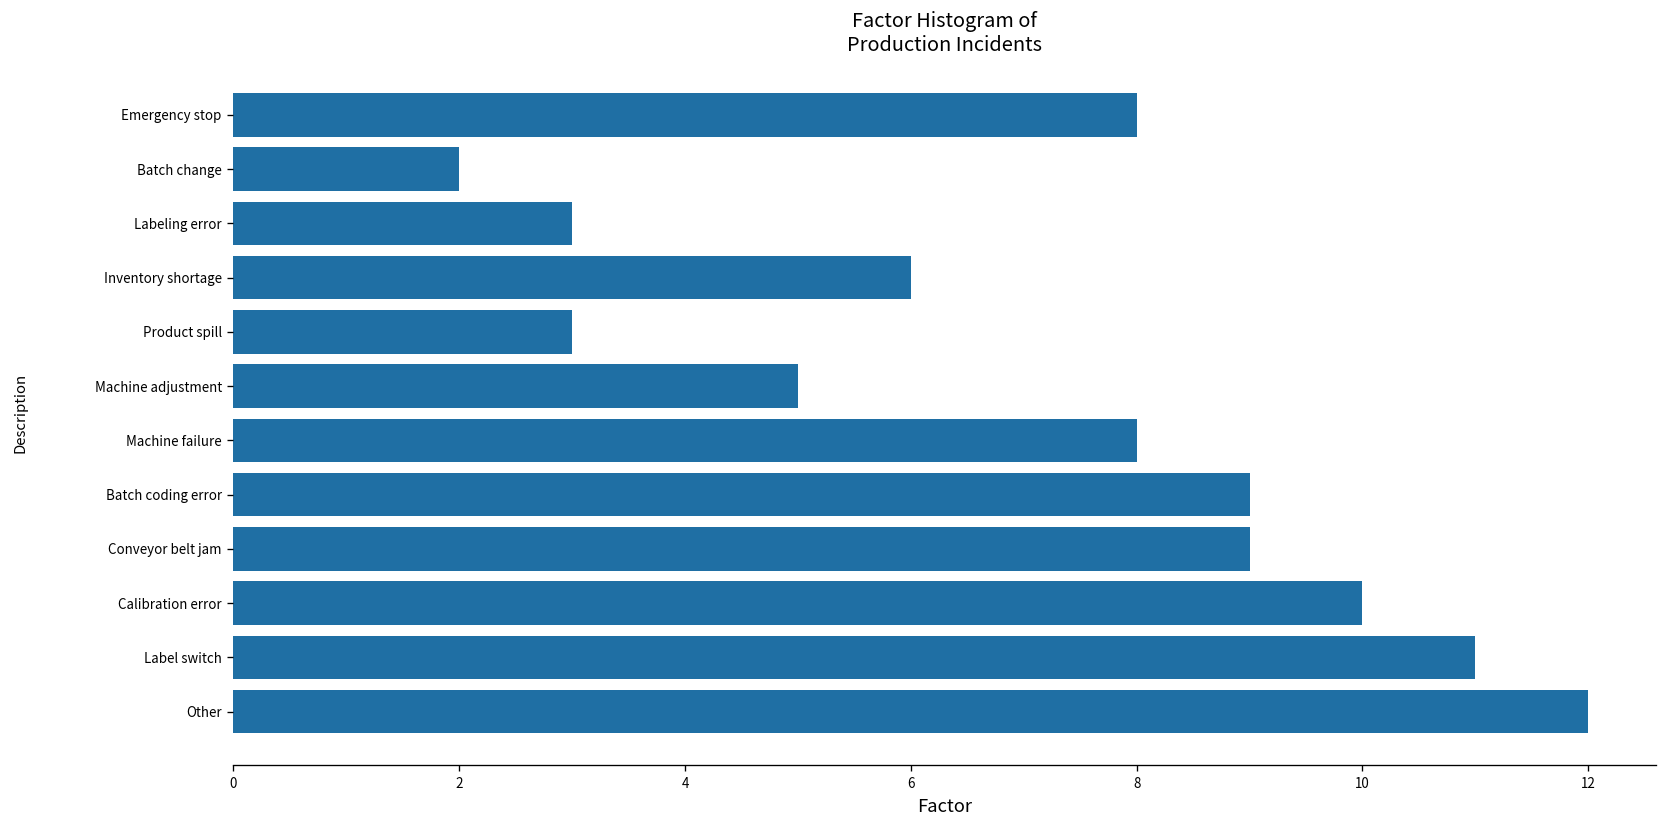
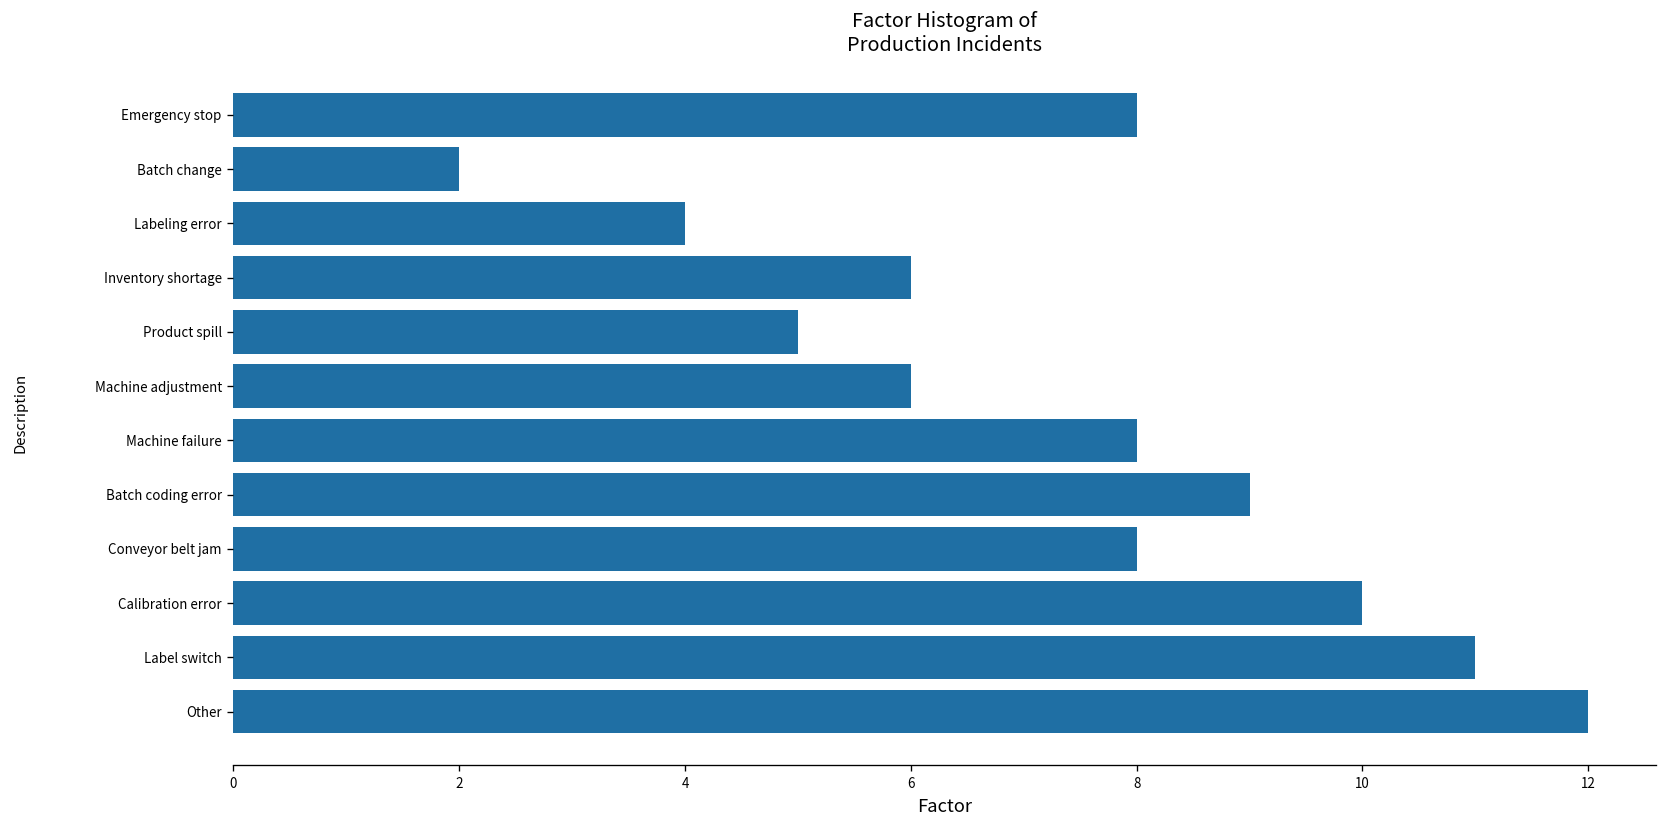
Labeling error: 3 -> 4
Product spill: 3 -> 5
Machine adjustment: 5 -> 6
Conveyor belt jam: 9 -> 8
